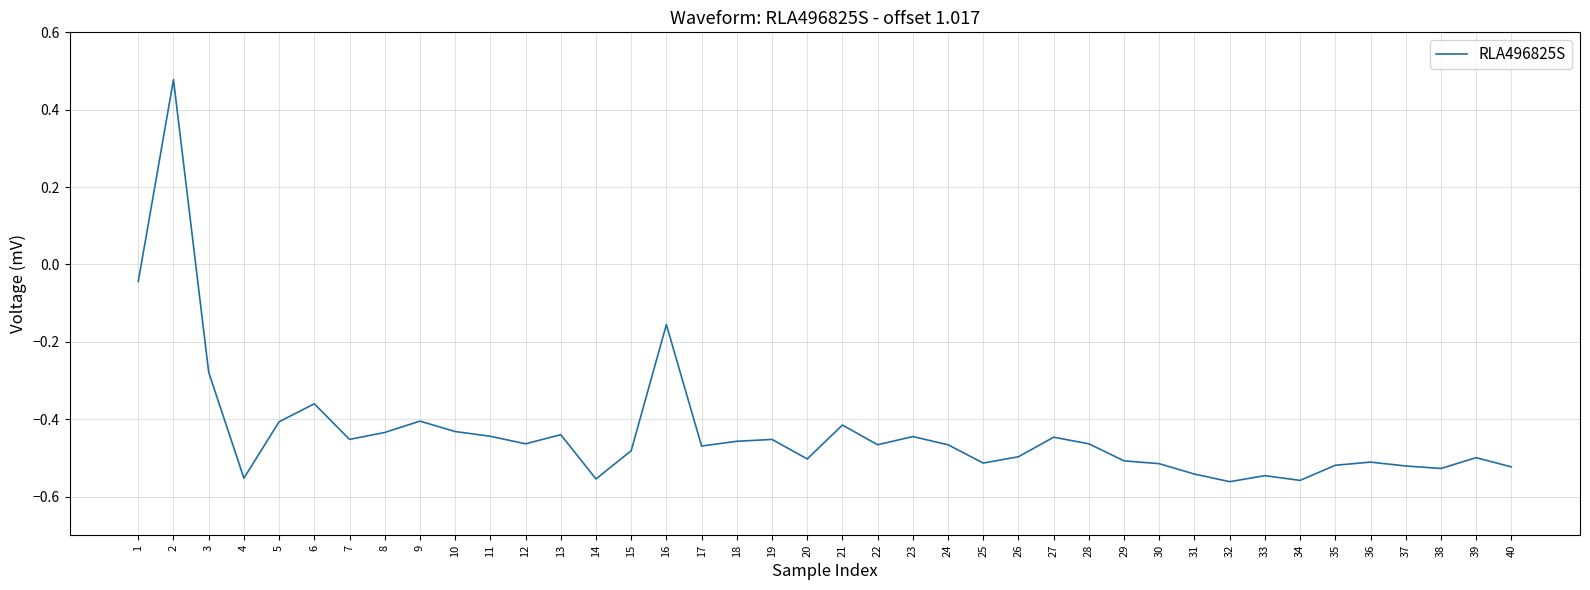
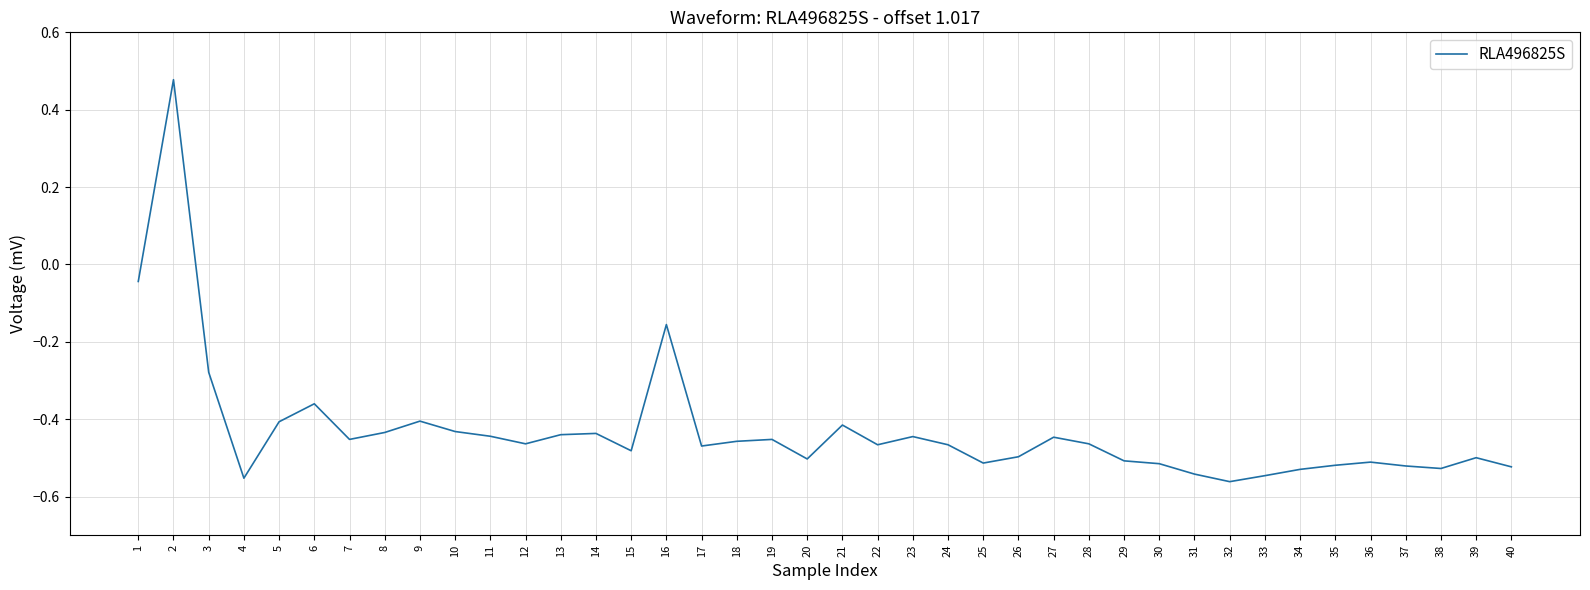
14: -0.55 -> -0.44
34: -0.56 -> -0.53
